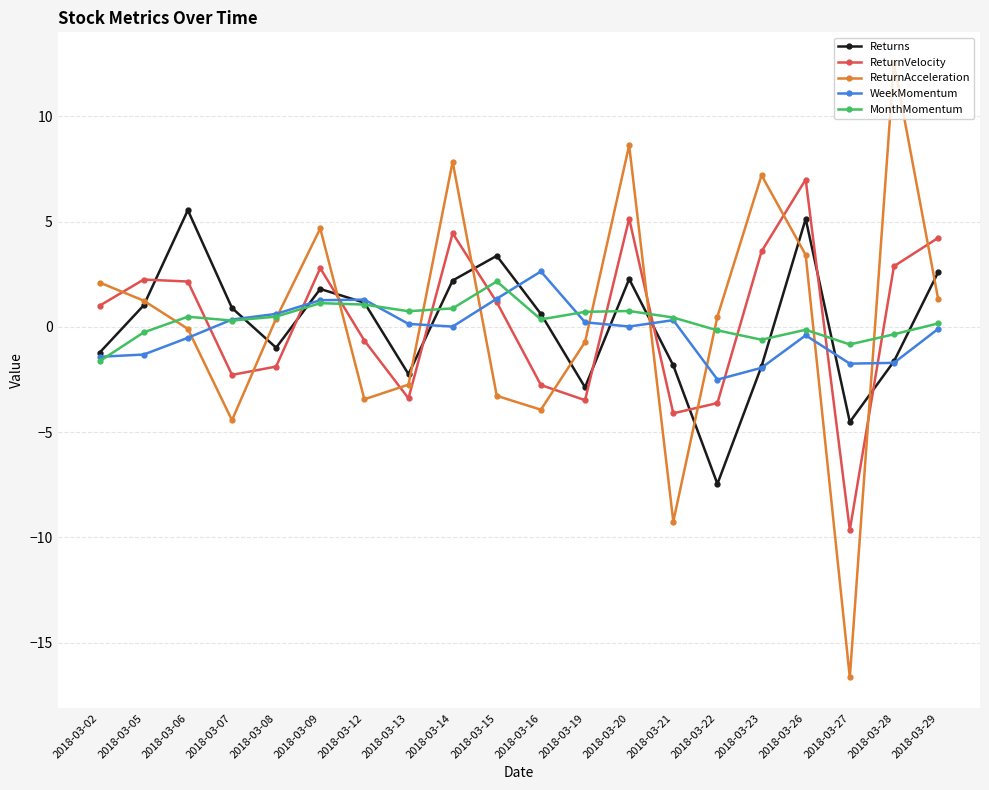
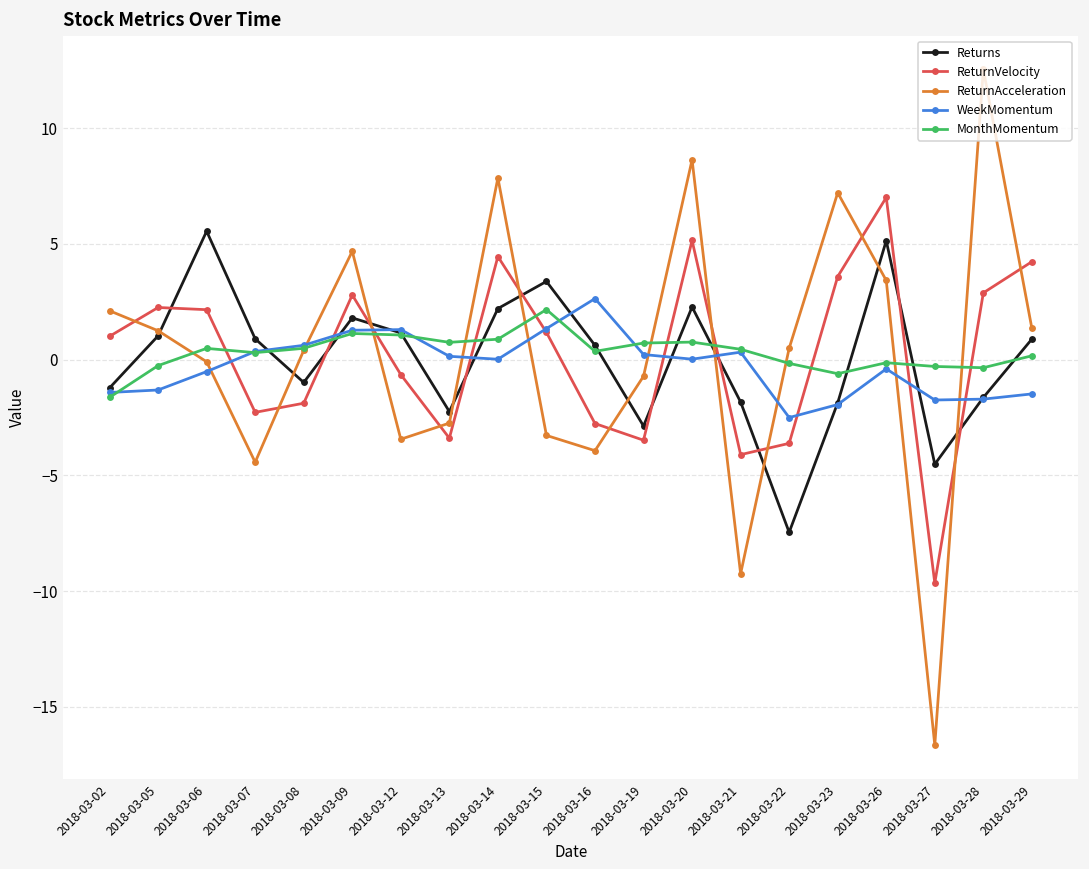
MonthMomentum, 2018-03-27: -0.8 -> -0.3
Returns, 2018-03-29: 2.6 -> 0.9
WeekMomentum, 2018-03-29: -0.1 -> -1.5
